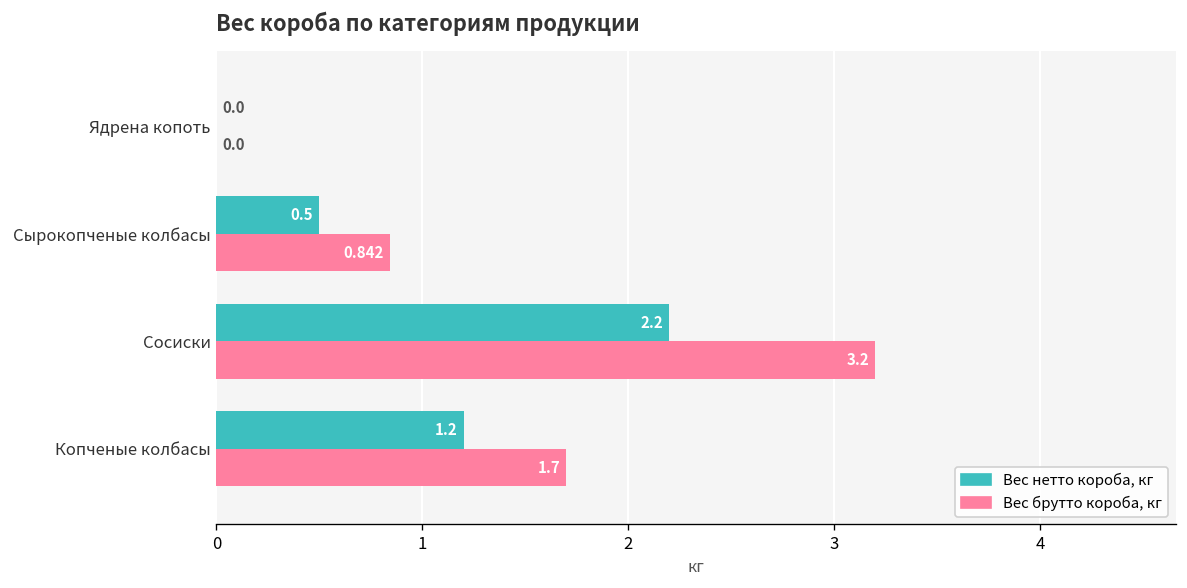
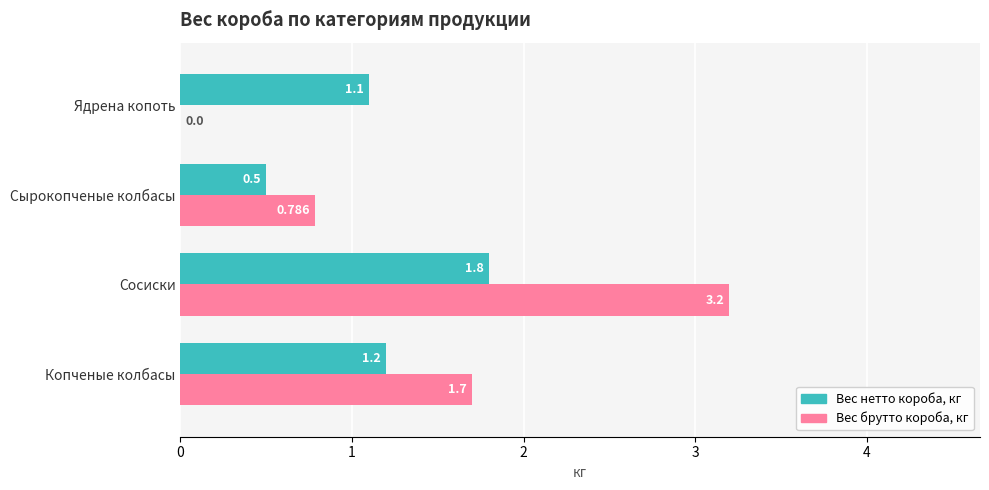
Вес нетто короба, кг, Ядрена копоть: 0.0 -> 1.1
Вес брутто короба, кг, Сырокопченые колбасы: 0.842 -> 0.786
Вес нетто короба, кг, Сосиски: 2.2 -> 1.8
